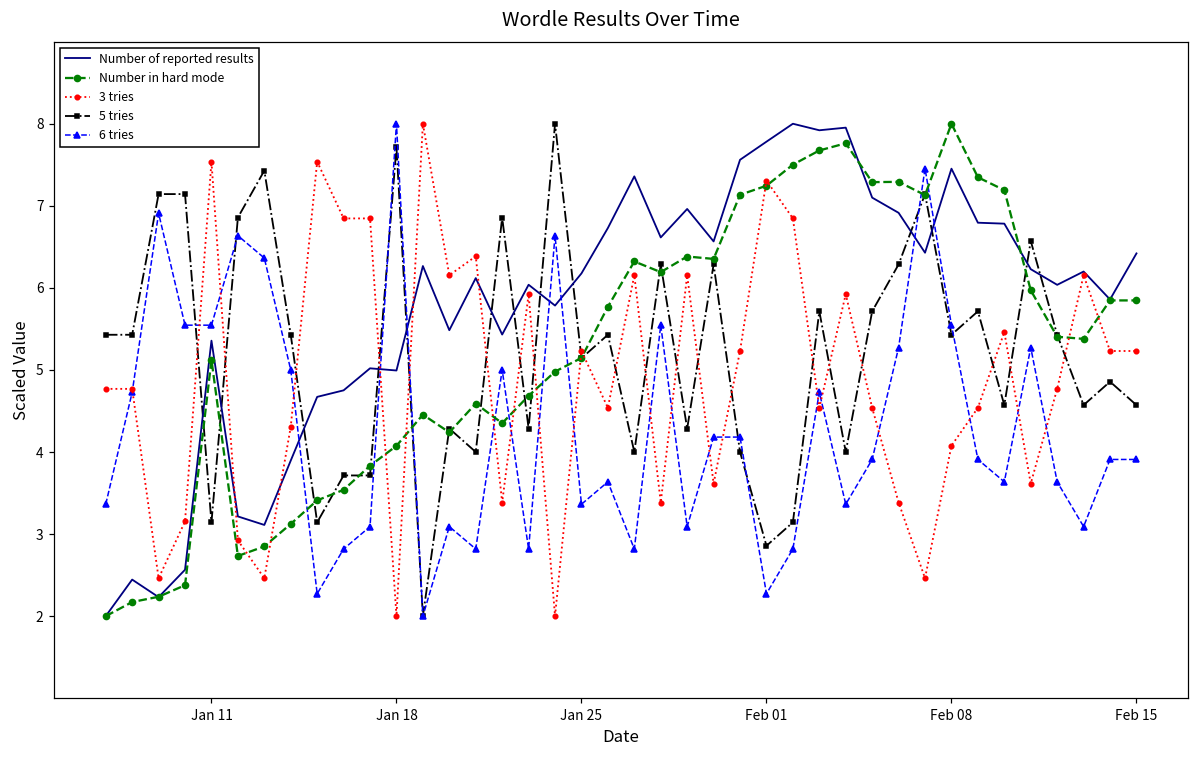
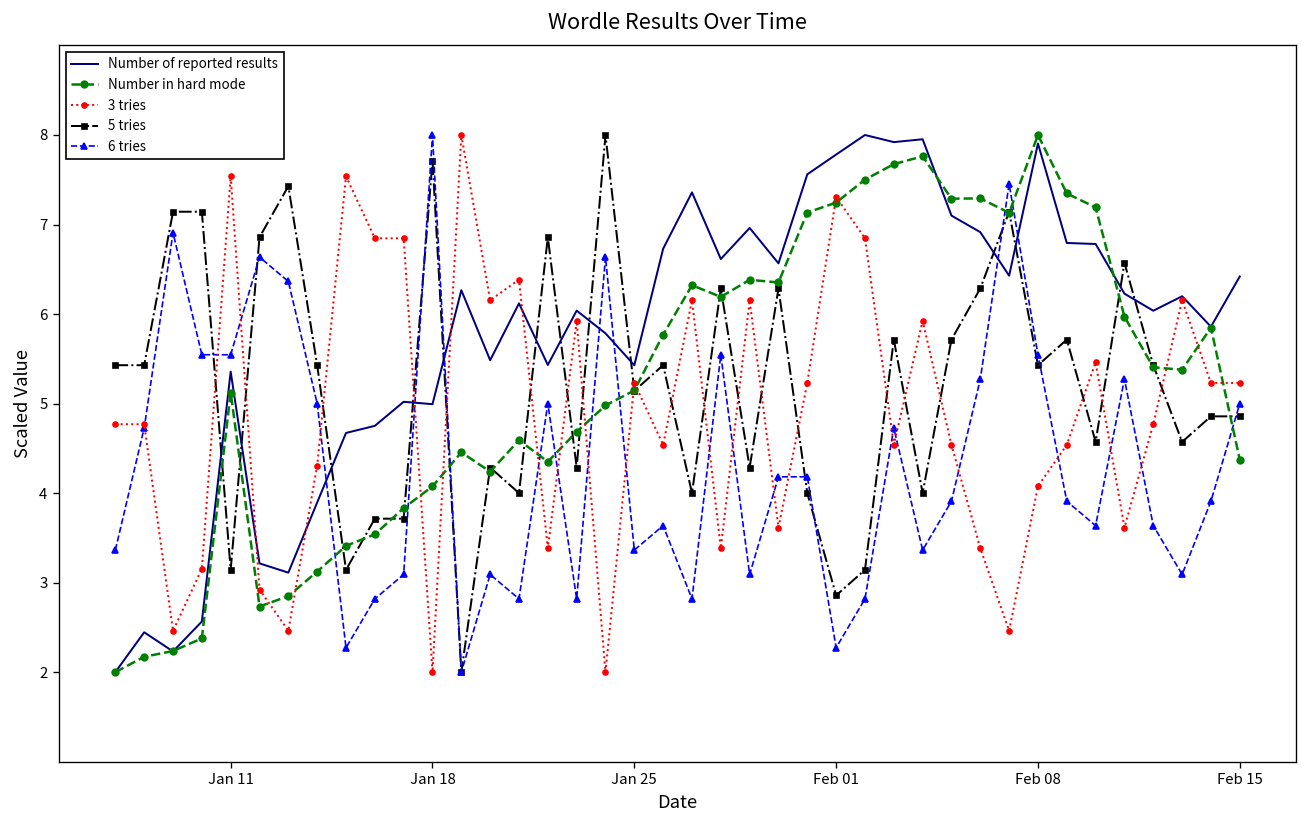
Number of reported results, Jan 25: 6.2 -> 5.4
Number of reported results, Feb 08: 7.5 -> 7.9
Number in hard mode, Feb 15: 5.8 -> 4.4
5 tries, Feb 15: 4.6 -> 4.9
6 tries, Feb 15: 3.9 -> 5.0
